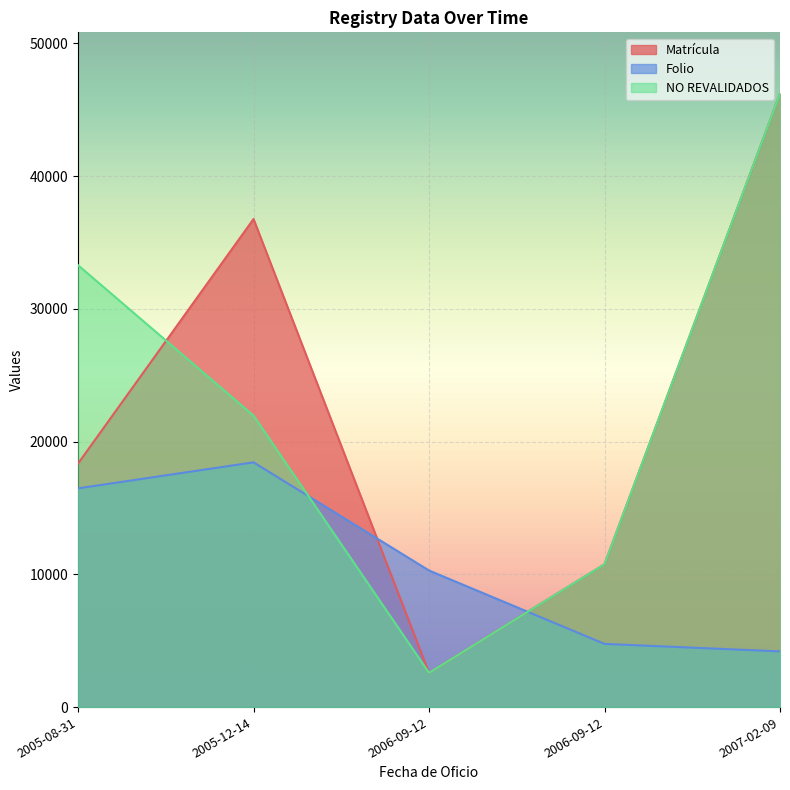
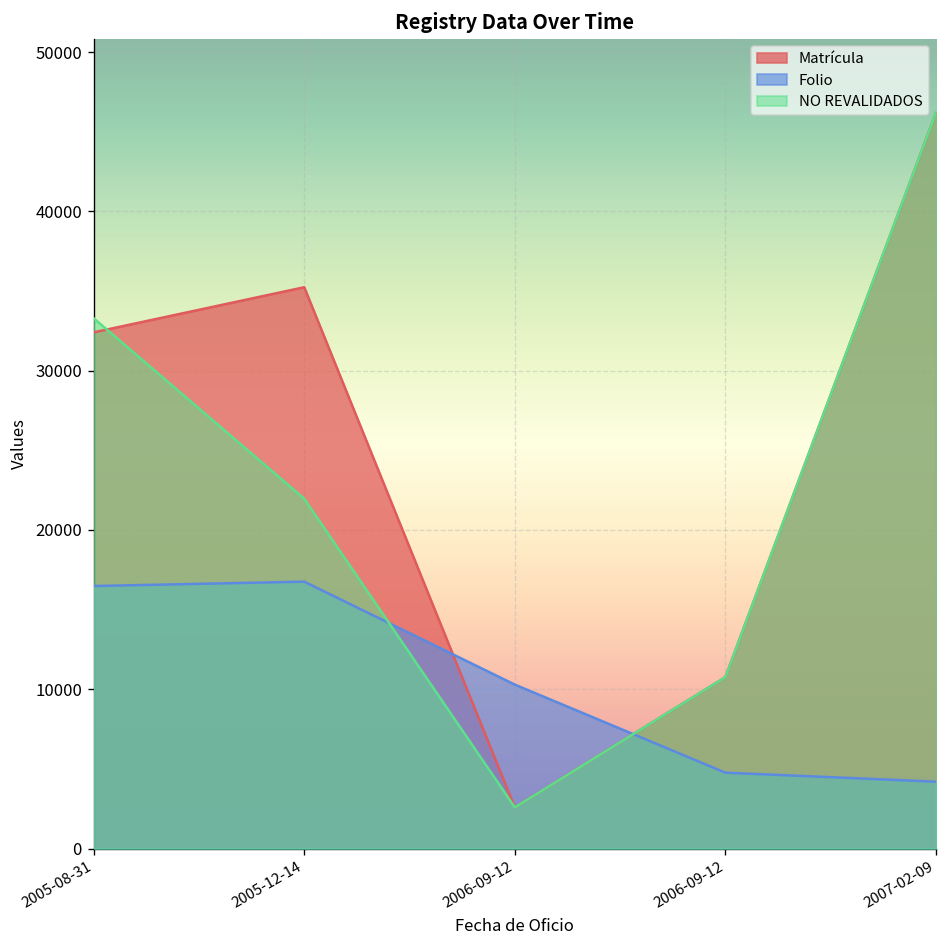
Matrícula, 2005-08-31: 18300 -> 32400
Matrícula, 2005-12-14: 36800 -> 35200
Folio, 2005-12-14: 18400 -> 16800
